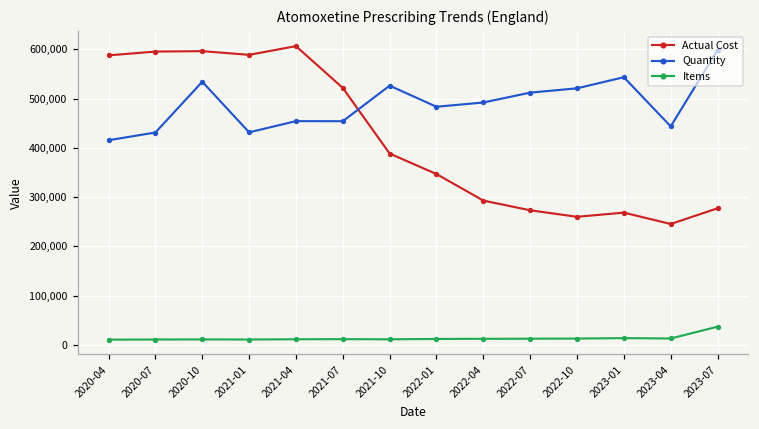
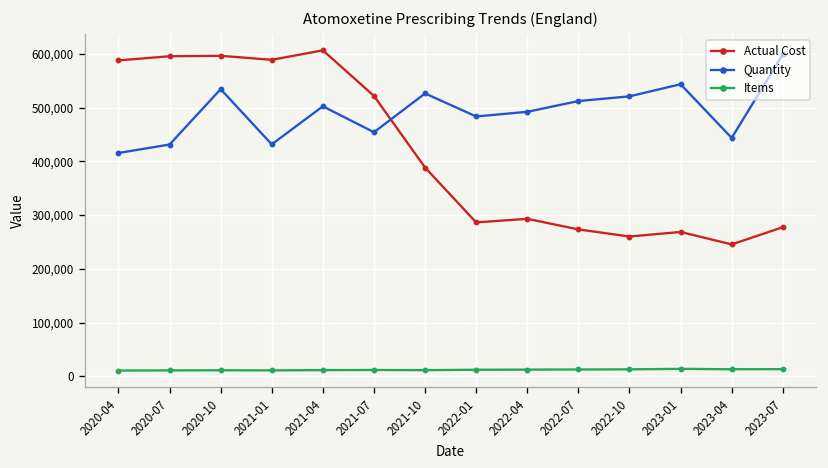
Quantity, 2021-04: 450,000 -> 500,000
Actual Cost, 2022-01: 350,000 -> 290,000
Items, 2023-07: 40,000 -> 10,000
